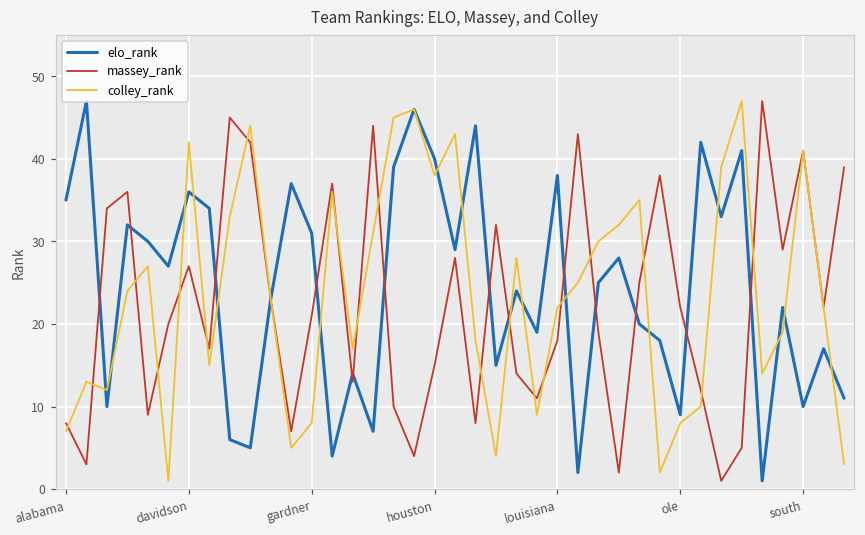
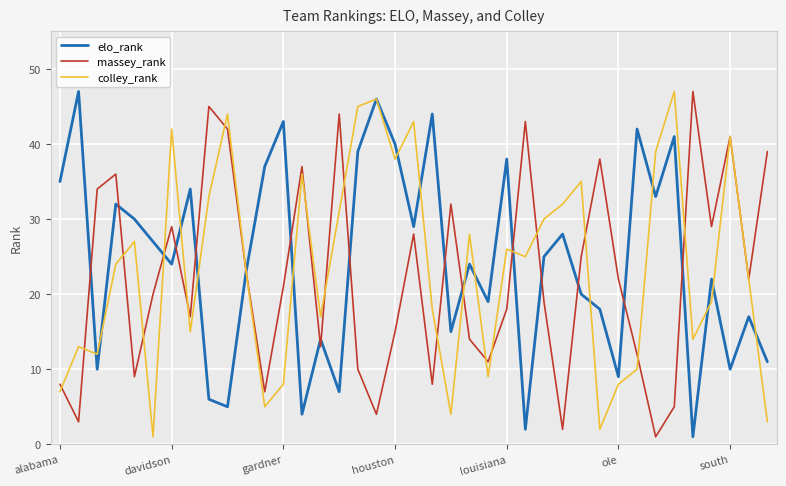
elo_rank, davidson: 36 -> 24
massey_rank, davidson: 27 -> 29
elo_rank, gardner: 31 -> 43
colley_rank, louisiana: 22 -> 26
